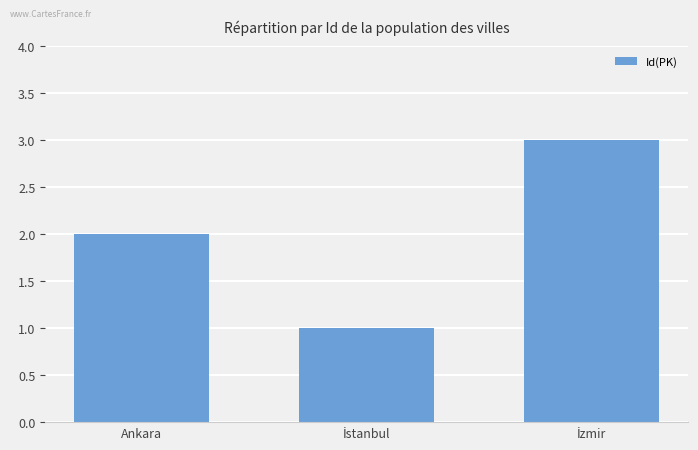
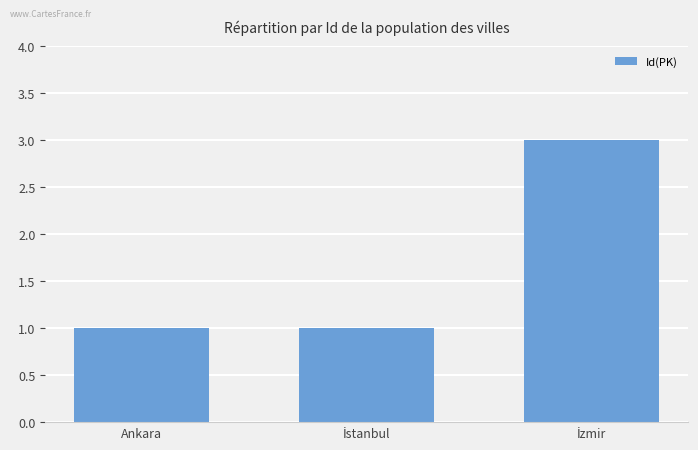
Ankara: 2 -> 1
